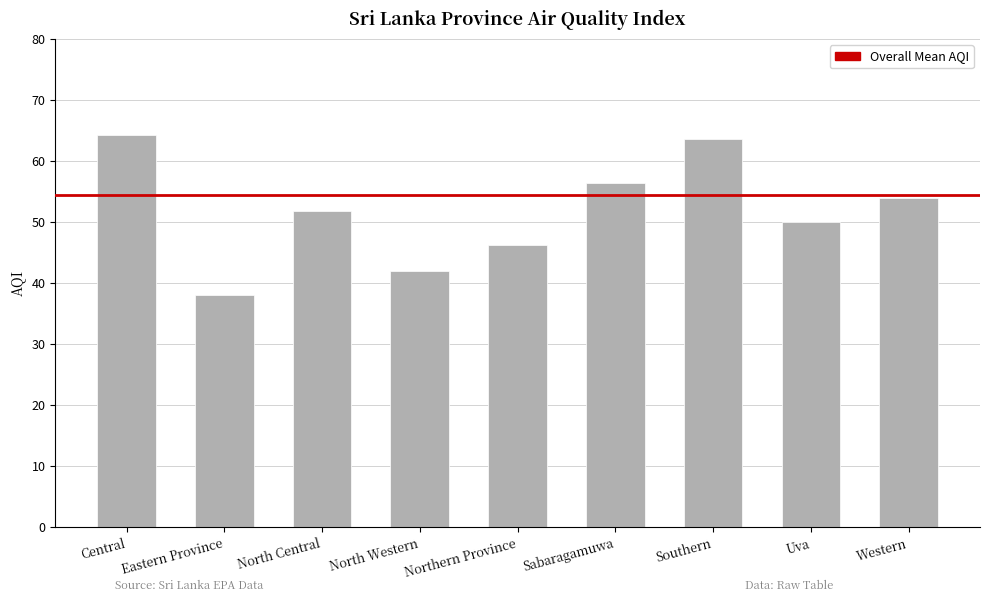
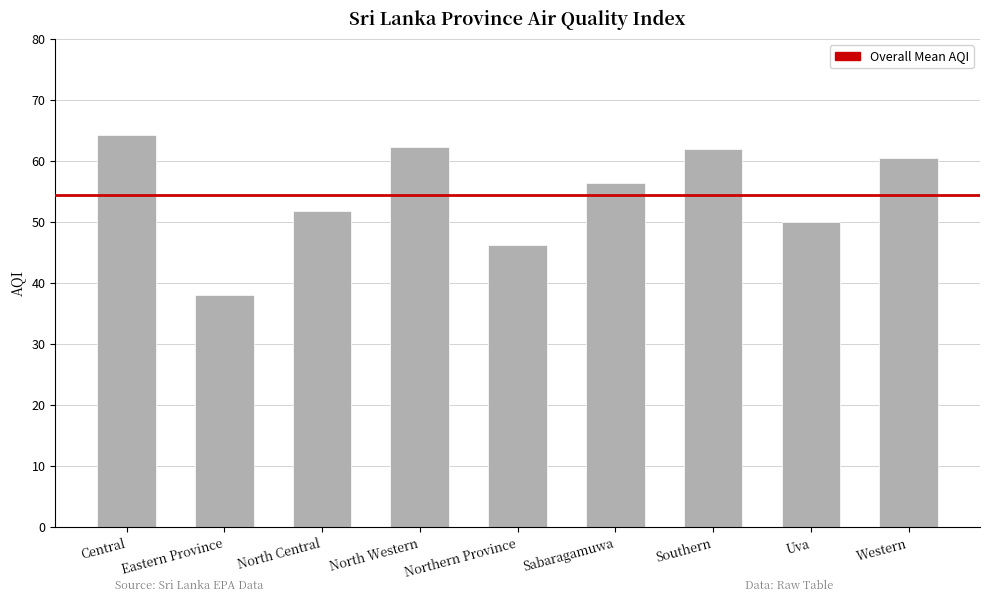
North Western: 42 -> 62
Southern: 64 -> 62
Western: 54 -> 61
